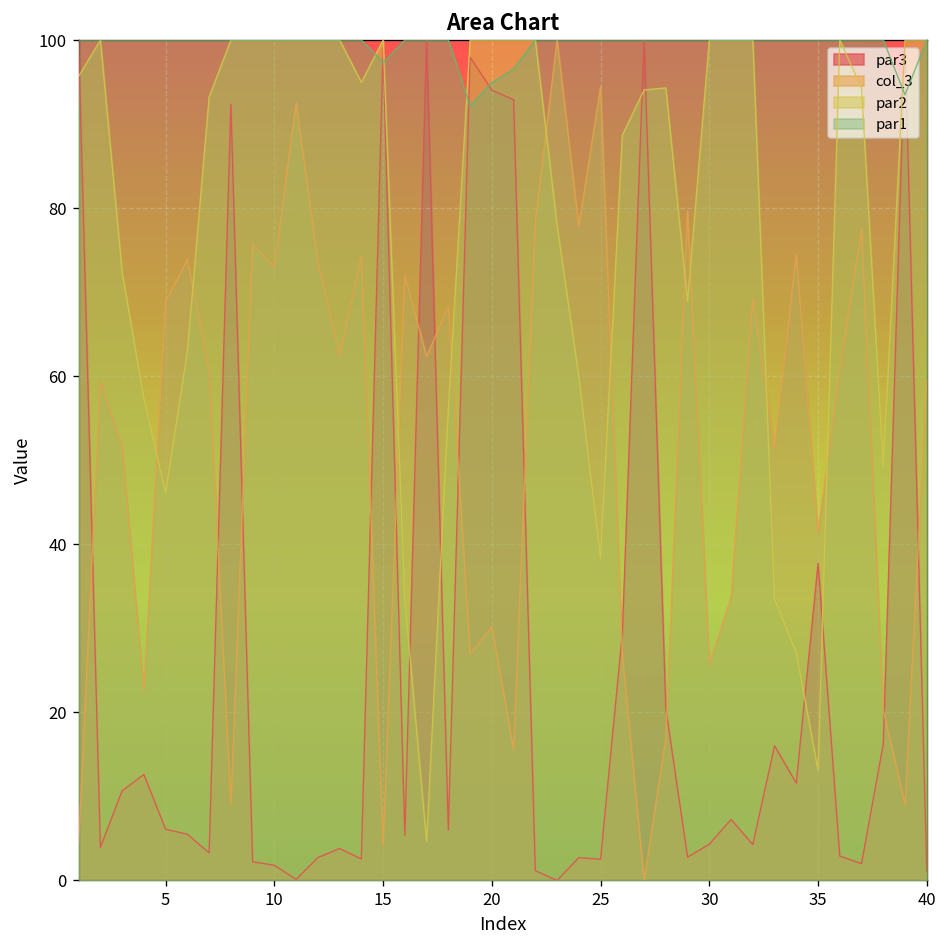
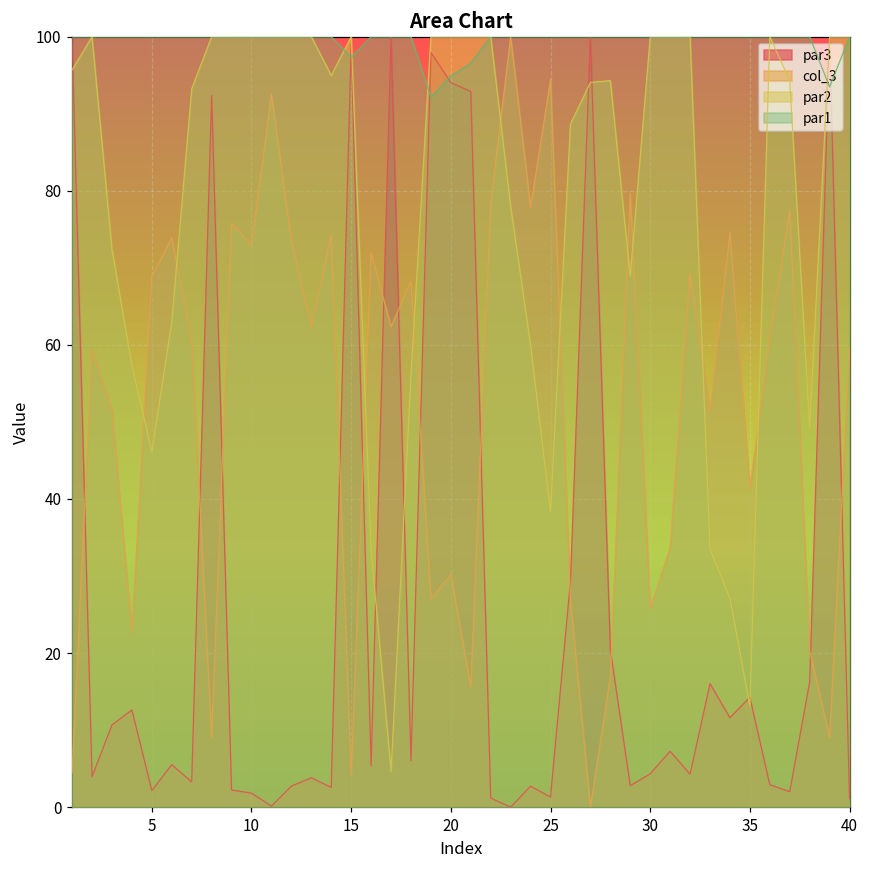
par3, 5: 6 -> 2
par3, 25: 3 -> 1
par3, 35: 38 -> 14
